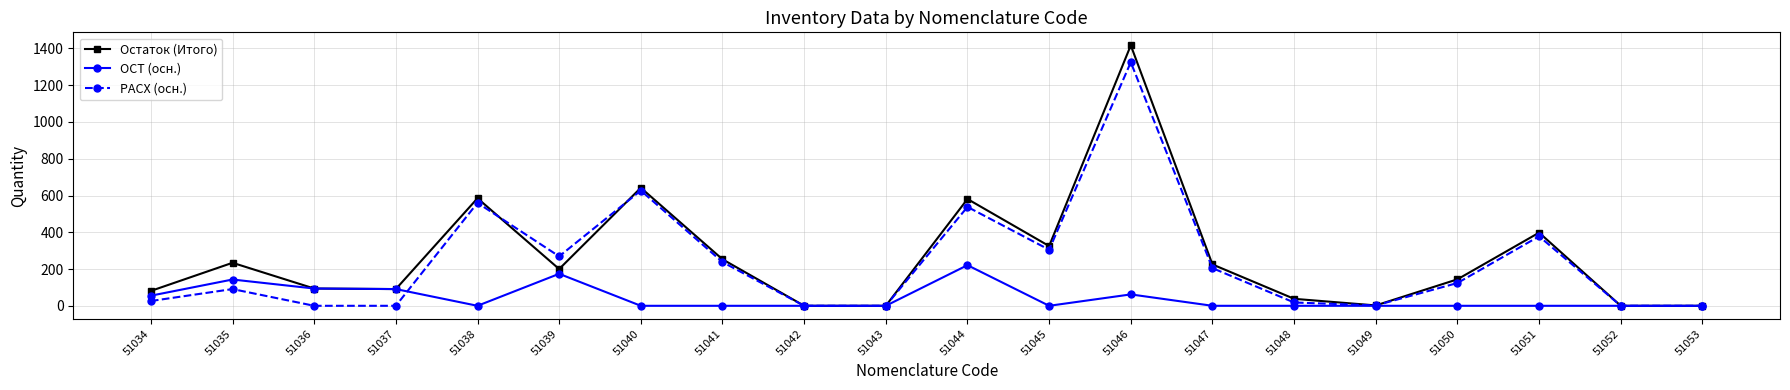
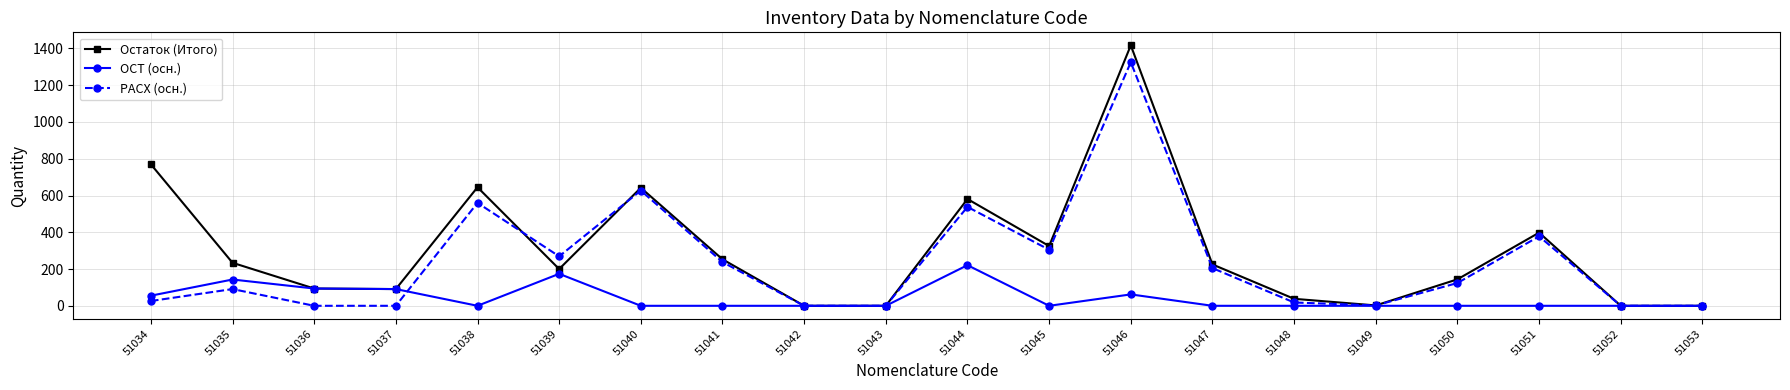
Остаток (Итого), 51034: 80 -> 770
Остаток (Итого), 51038: 590 -> 650
